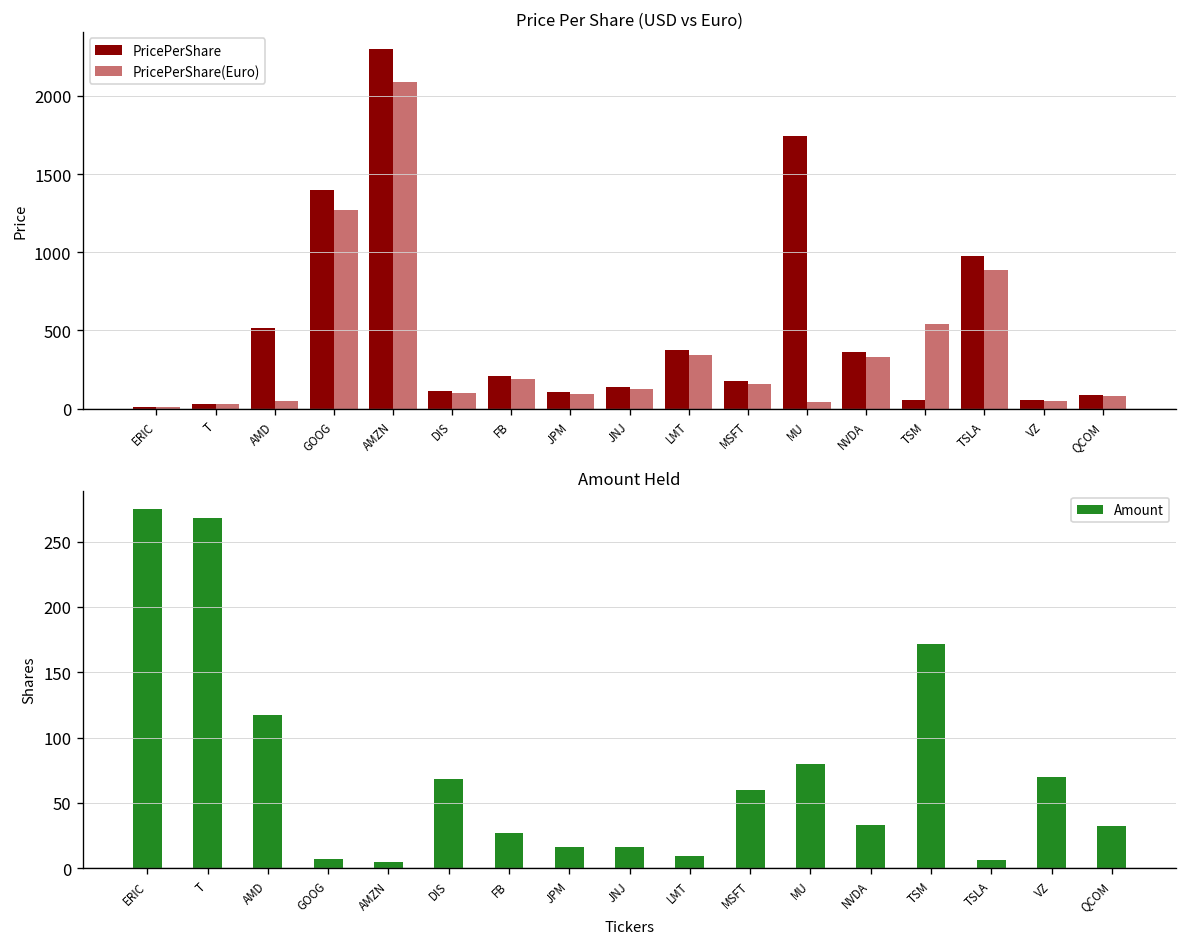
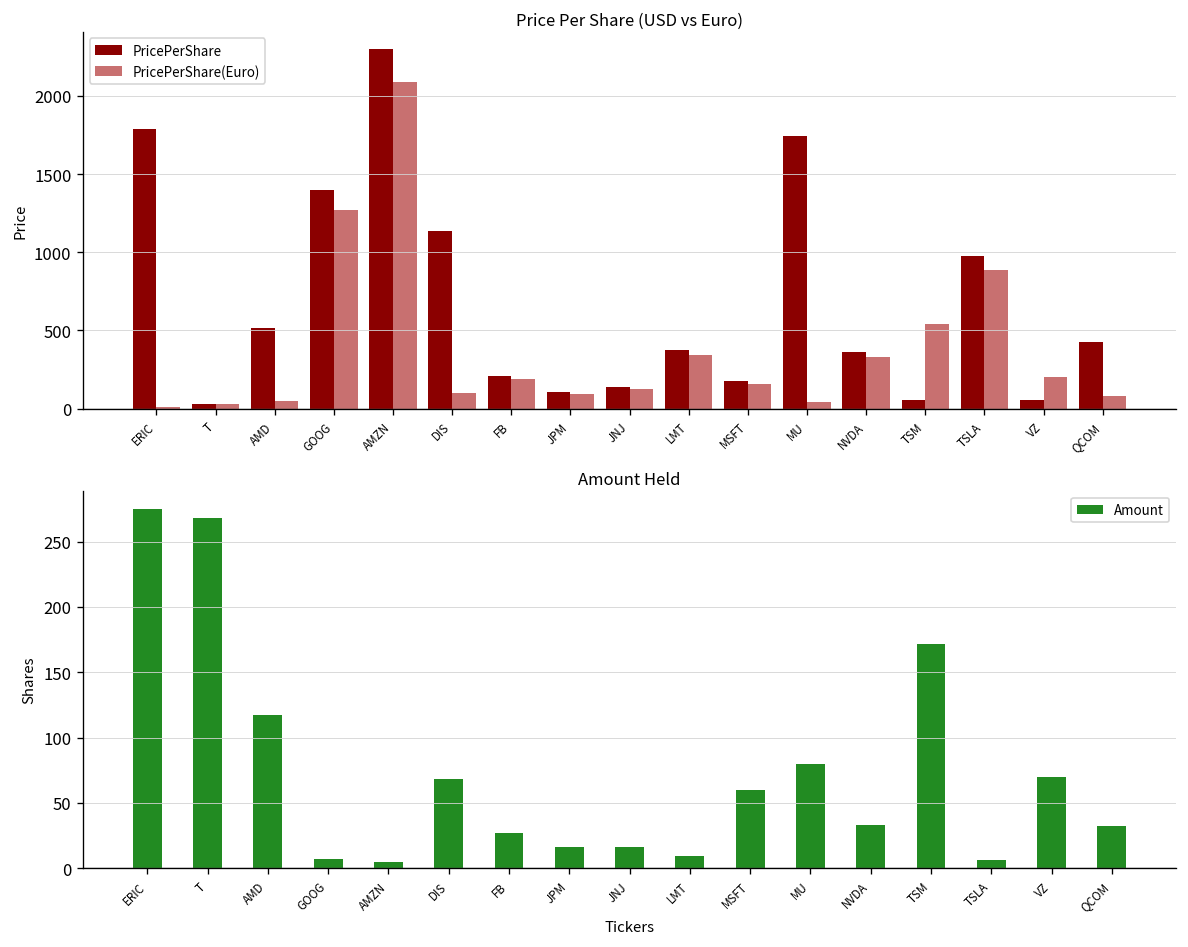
Price Per Share (USD vs Euro), PricePerShare, ERIC: 10 -> 1790
Price Per Share (USD vs Euro), PricePerShare, DIS: 110 -> 1130
Price Per Share (USD vs Euro), PricePerShare(Euro), VZ: 50 -> 200
Price Per Share (USD vs Euro), PricePerShare, QCOM: 90 -> 430
